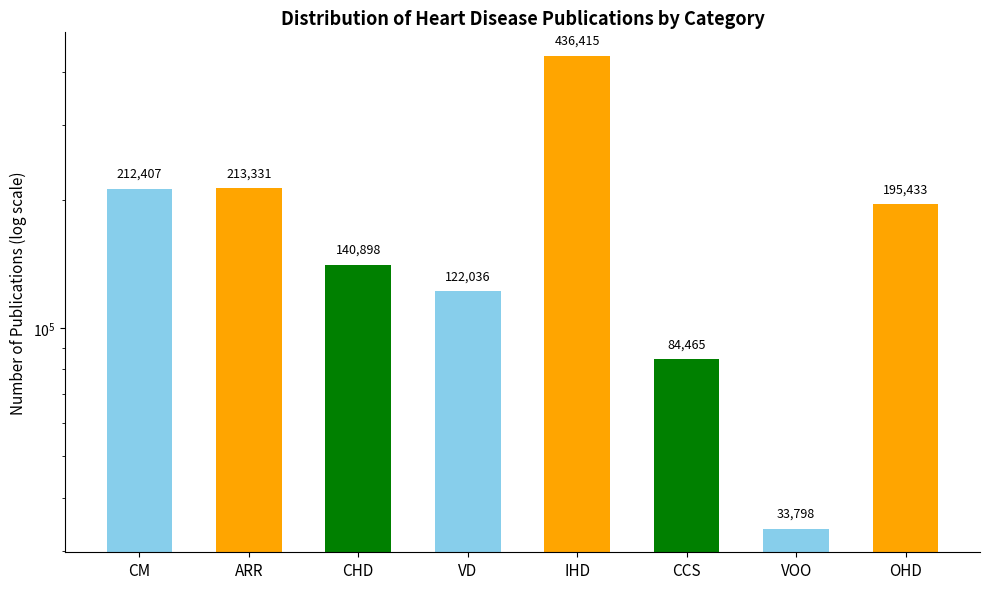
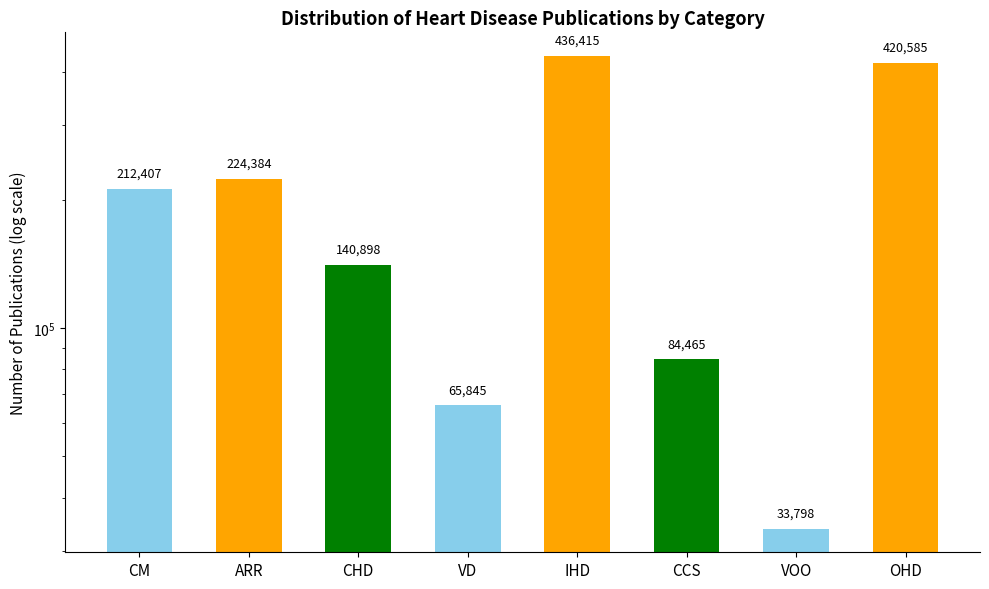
ARR: 213,331 -> 224,384
VD: 122,036 -> 65,845
OHD: 195,433 -> 420,585
